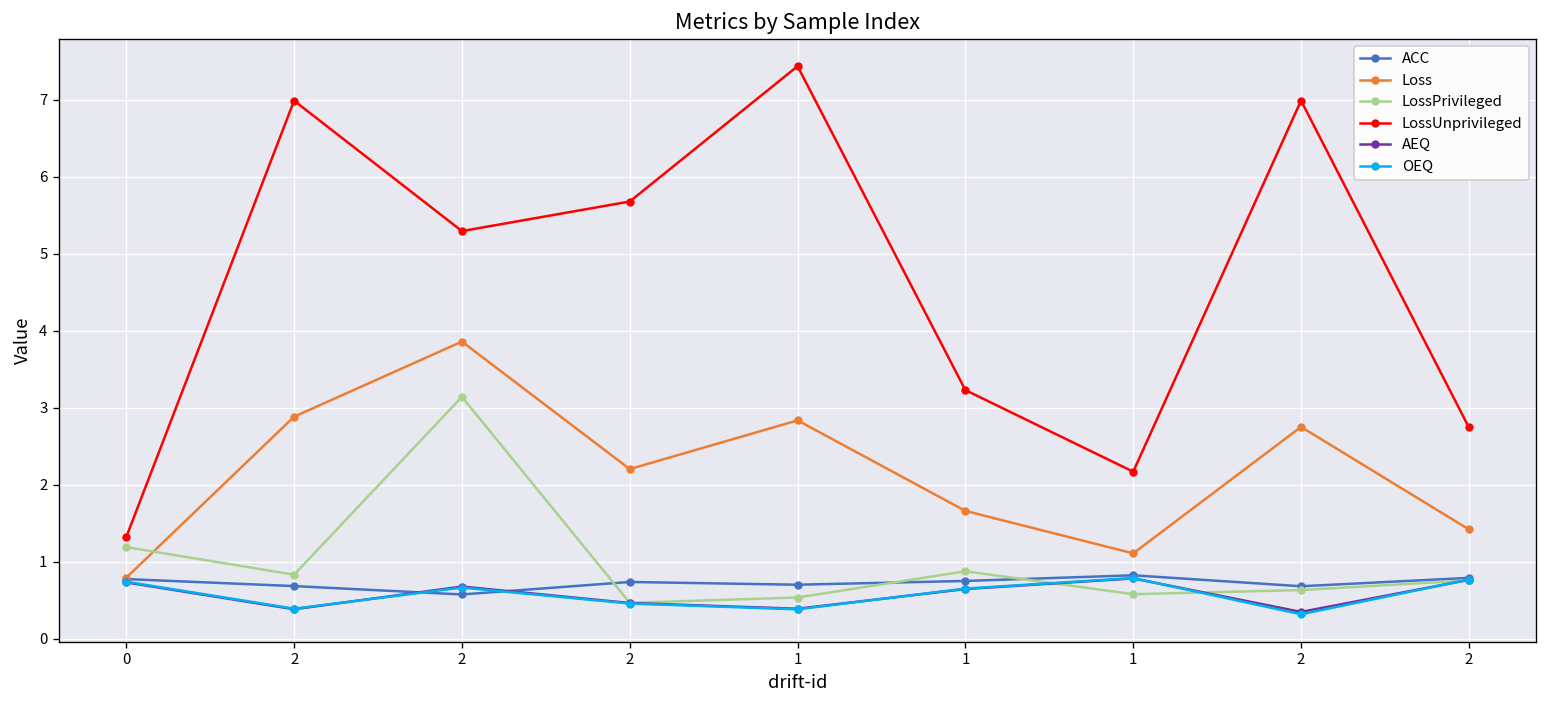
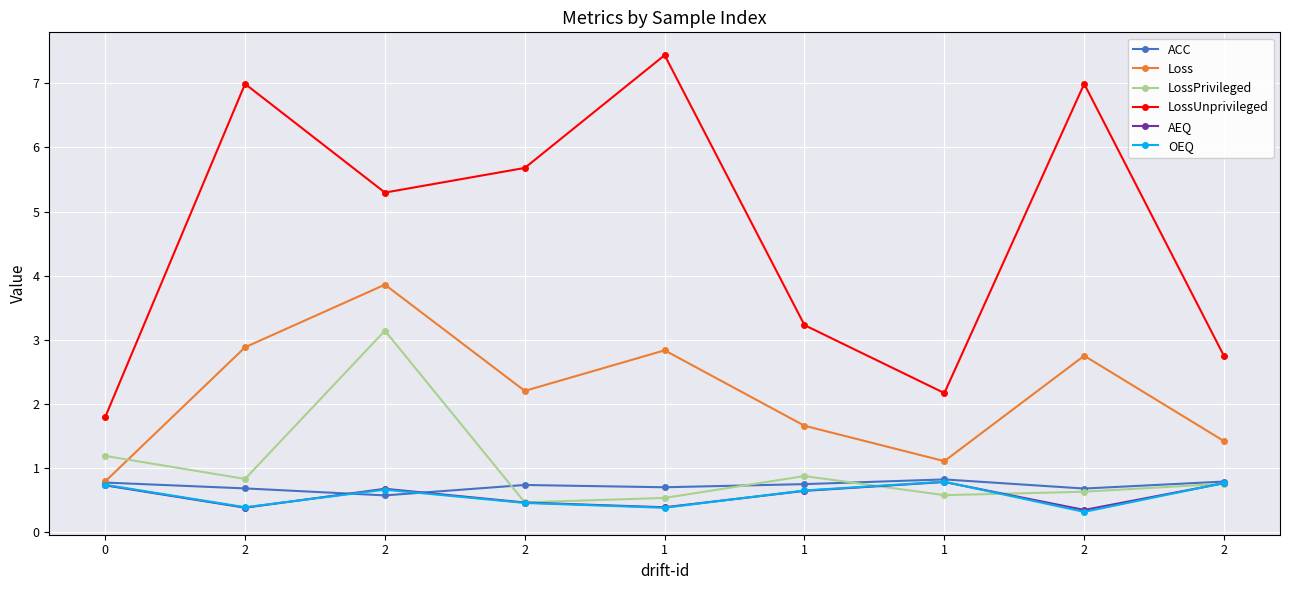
LossUnprivileged, 0: 1.3 -> 1.8
